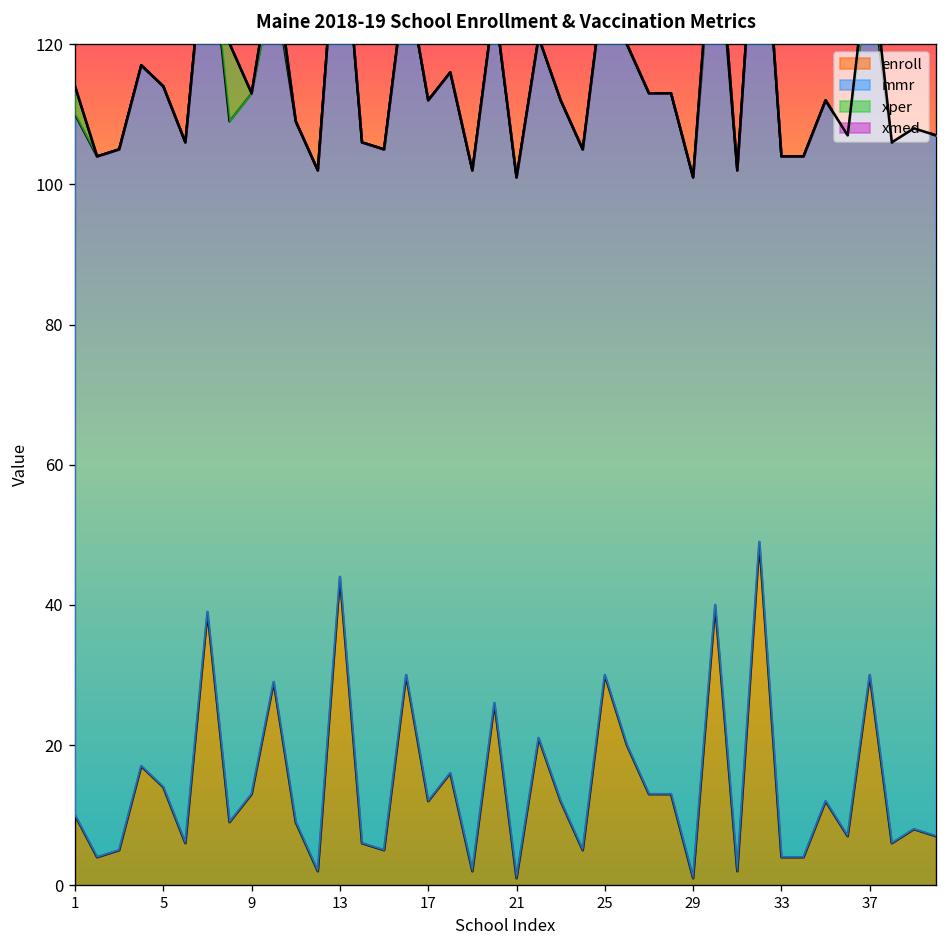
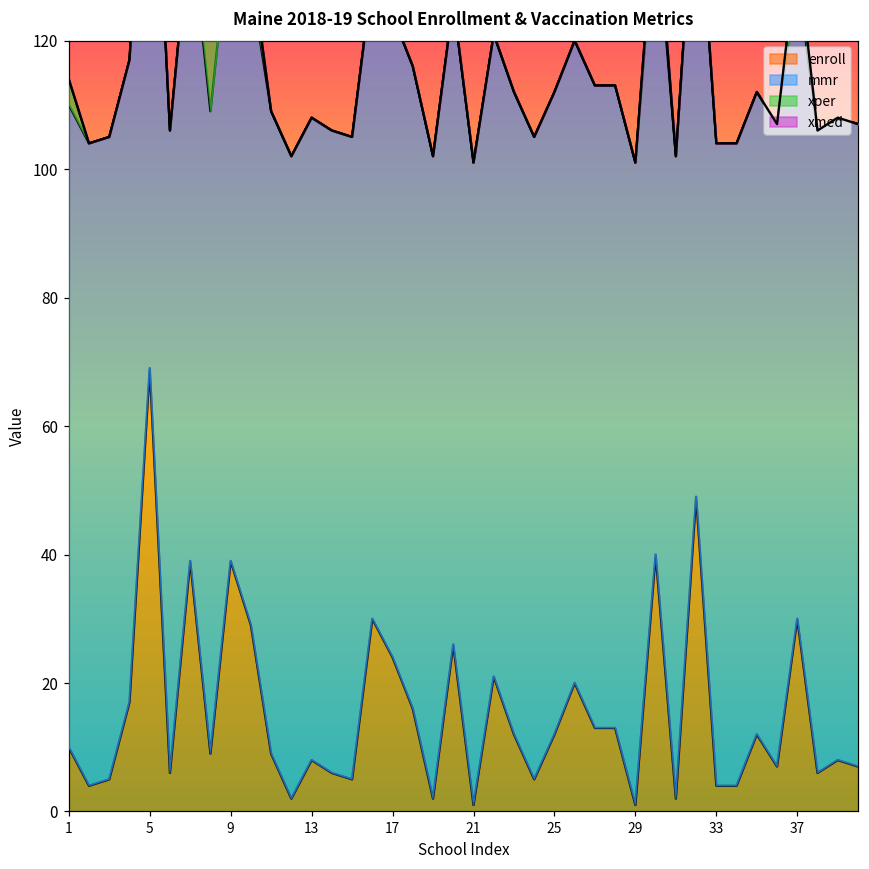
enroll, 5: 14 -> 69
enroll, 9: 13 -> 39
enroll, 13: 44 -> 8
enroll, 17: 12 -> 24
enroll, 25: 30 -> 12
